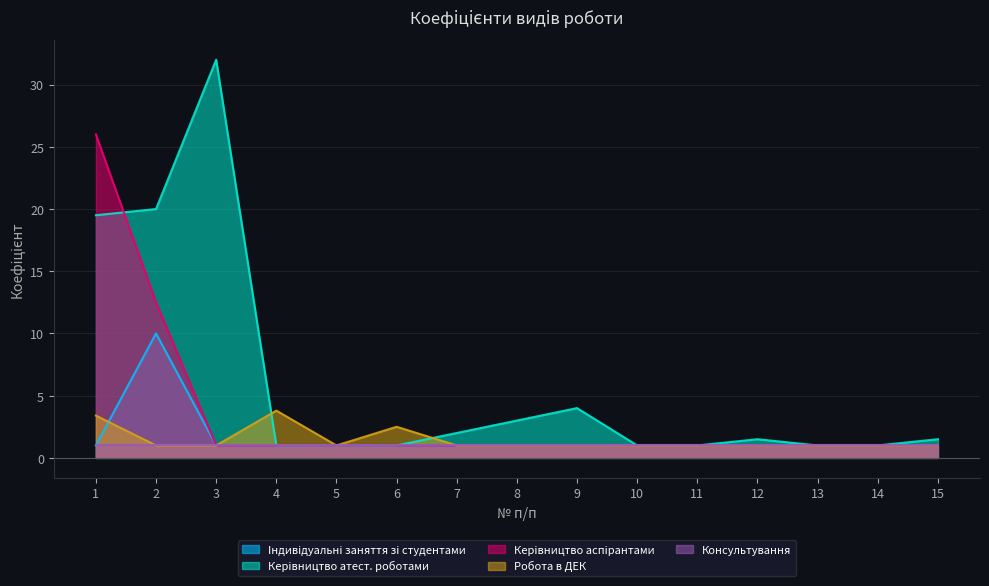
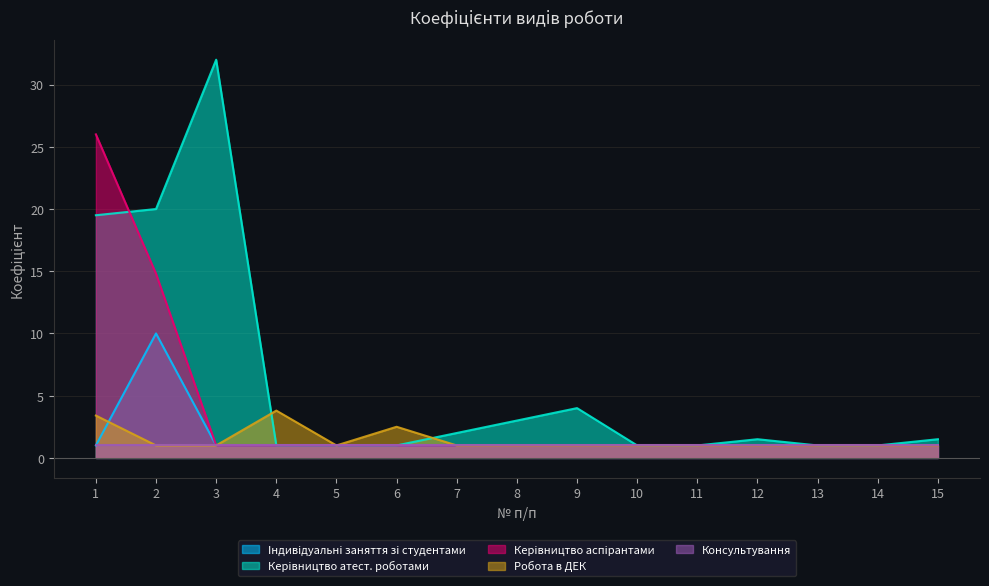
Керівництво аспірантами, 2: 12.5 -> 14.8
